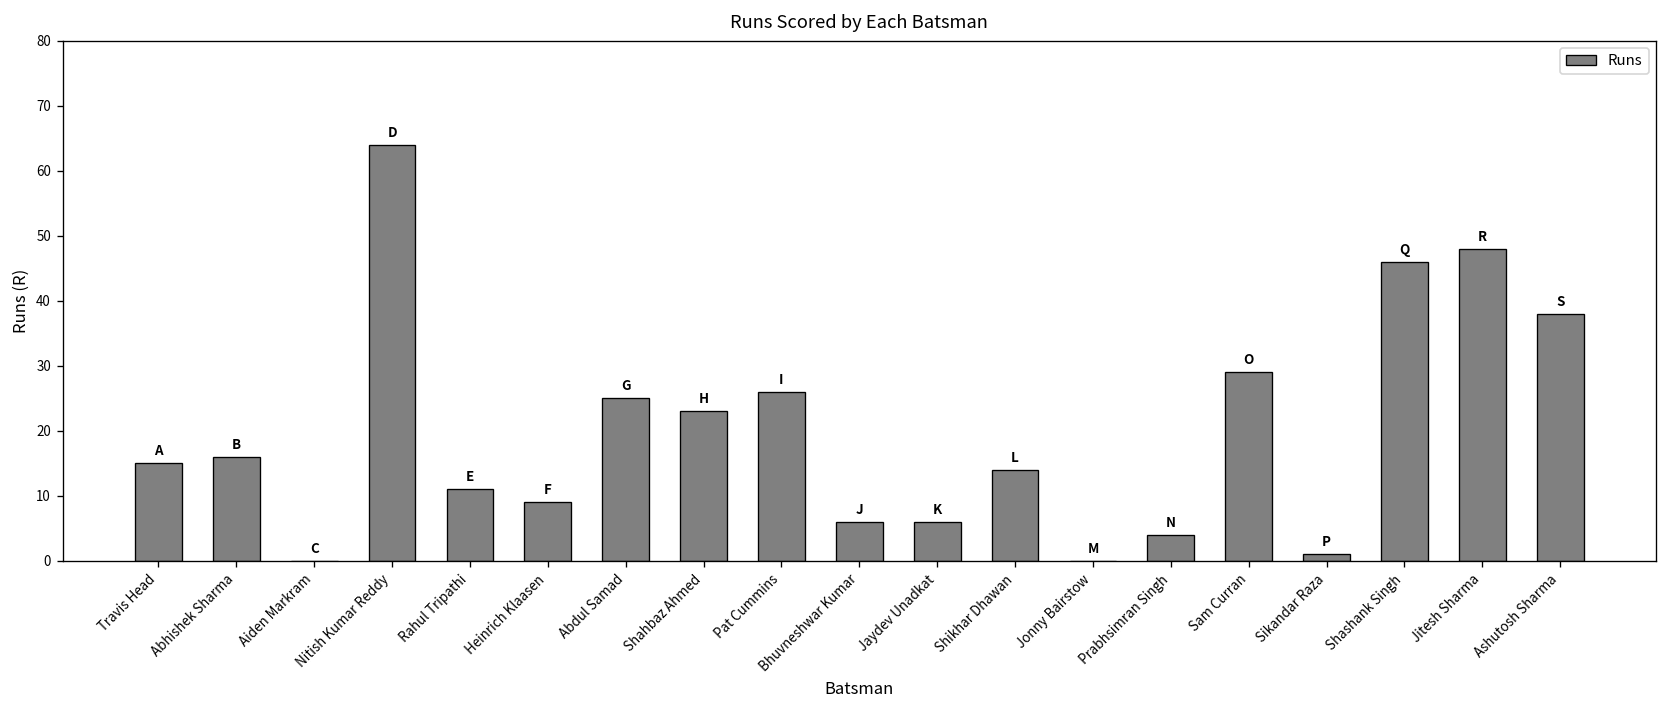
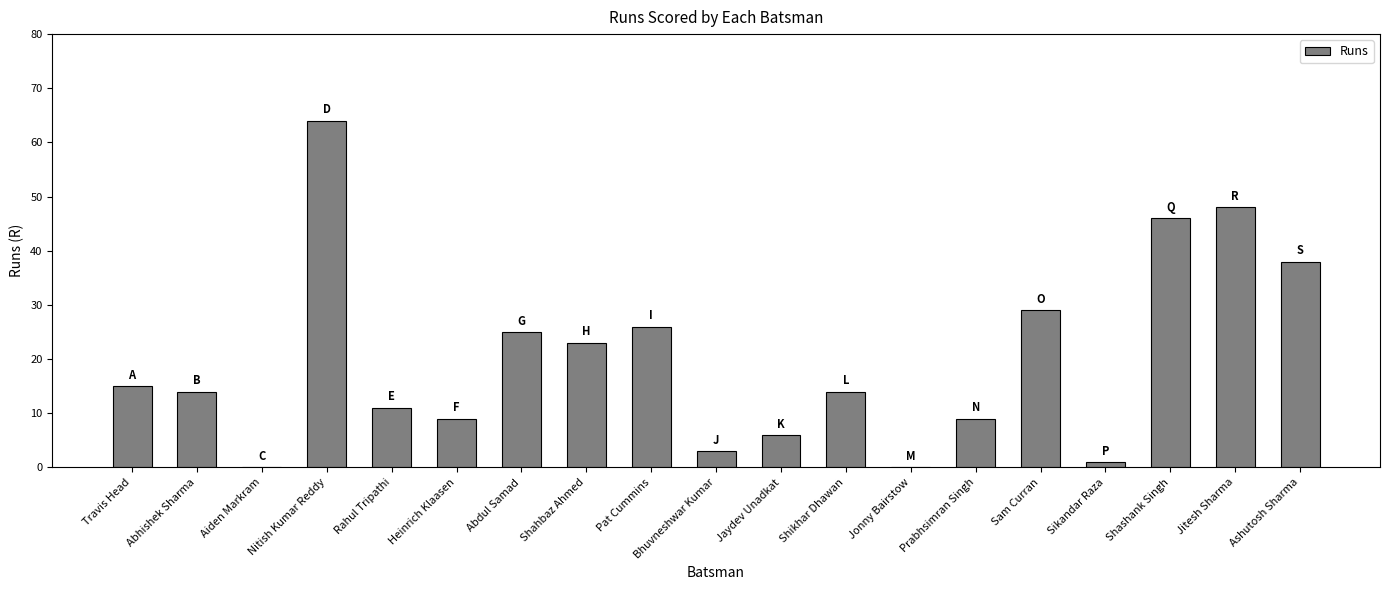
Abhishek Sharma: 16 -> 14
Bhuvneshwar Kumar: 6 -> 3
Prabhsimran Singh: 4 -> 9
